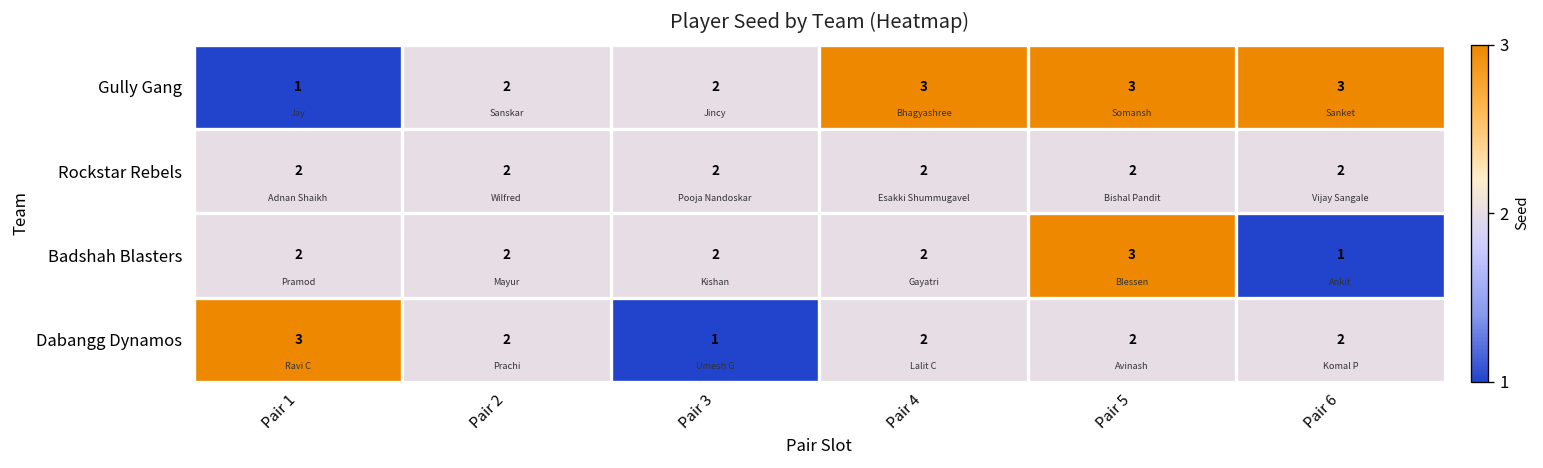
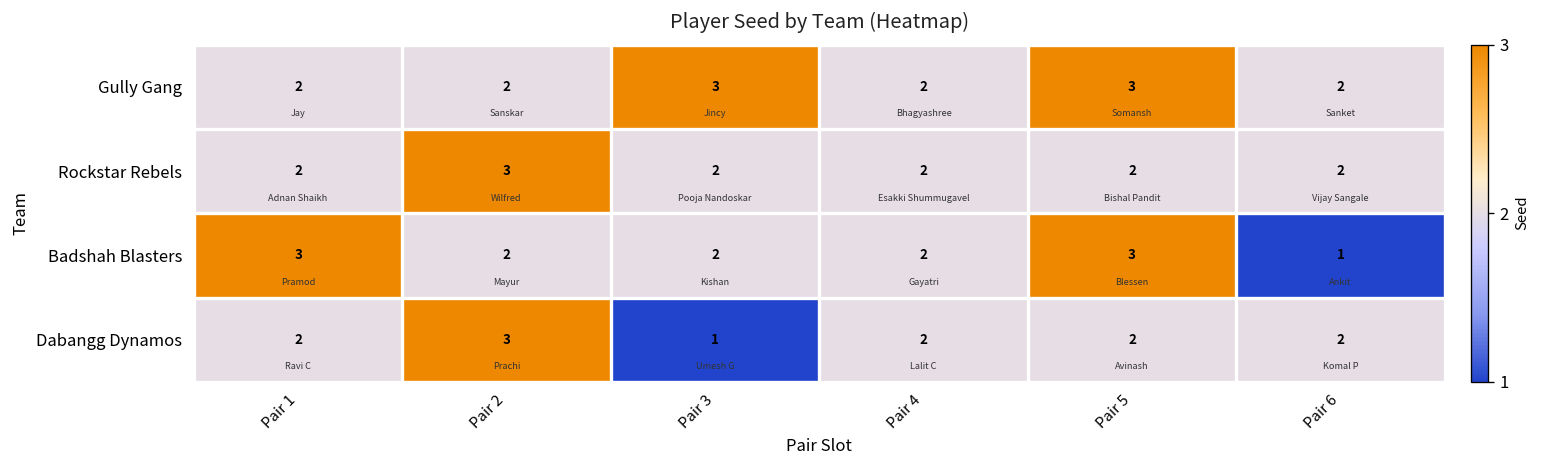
Gully Gang, Pair 1: 1 -> 2
Gully Gang, Pair 3: 2 -> 3
Gully Gang, Pair 4: 3 -> 2
Gully Gang, Pair 6: 3 -> 2
Rockstar Rebels, Pair 2: 2 -> 3
Badshah Blasters, Pair 1: 2 -> 3
Dabangg Dynamos, Pair 1: 3 -> 2
Dabangg Dynamos, Pair 2: 2 -> 3
